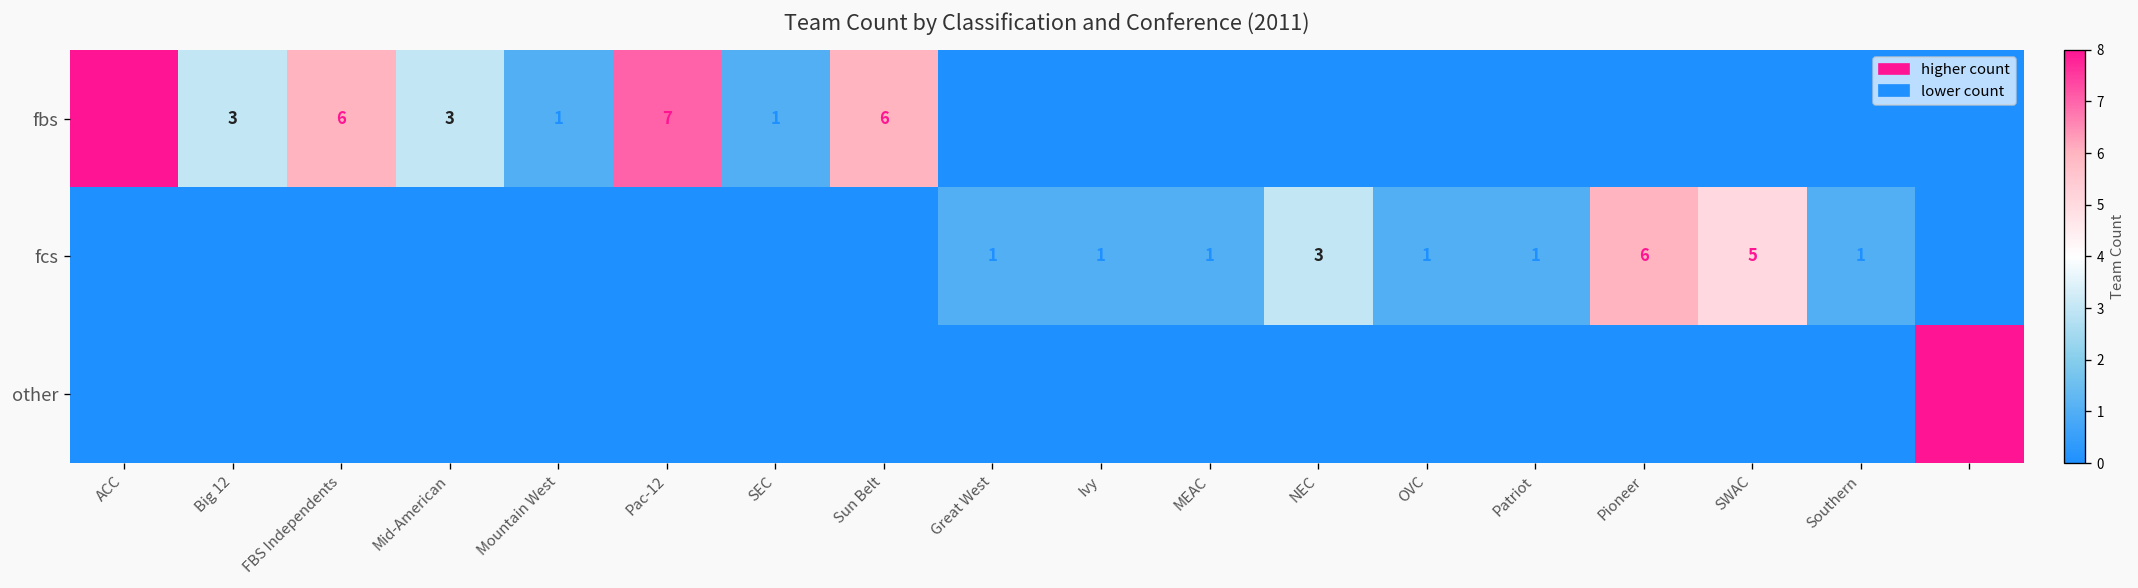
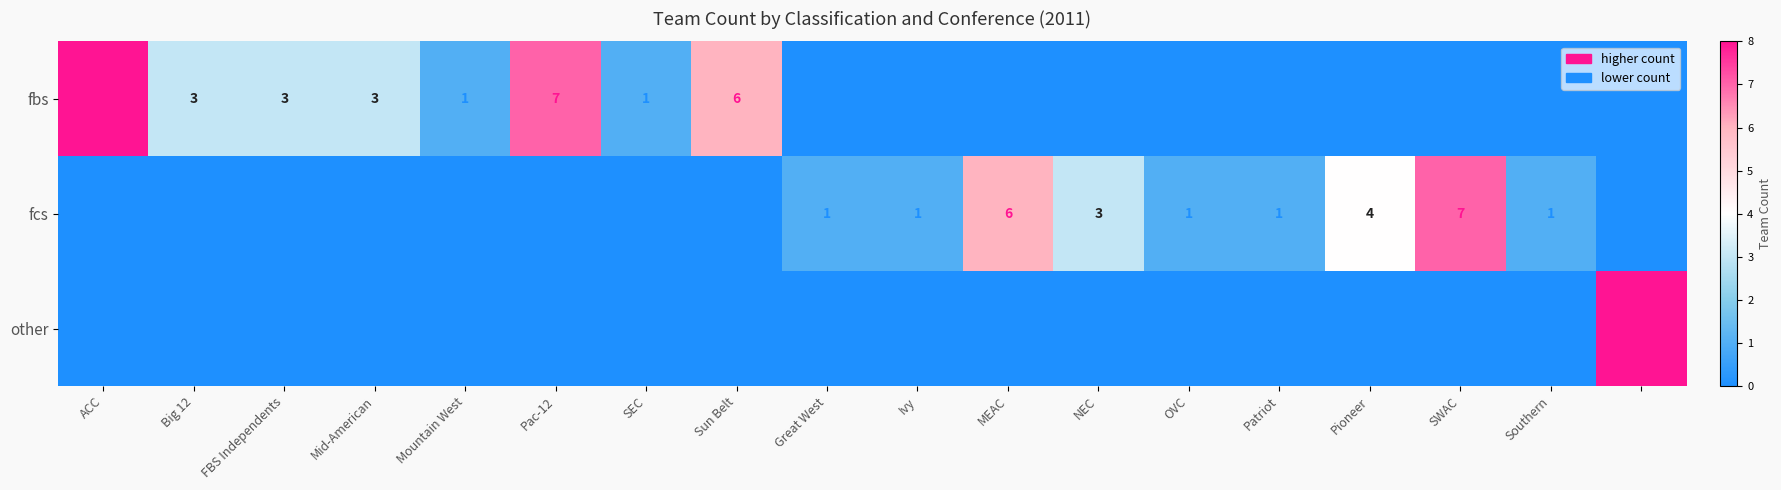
fbs, FBS Independents: 6 -> 3
fcs, MEAC: 1 -> 6
fcs, Pioneer: 6 -> 4
fcs, SWAC: 5 -> 7
